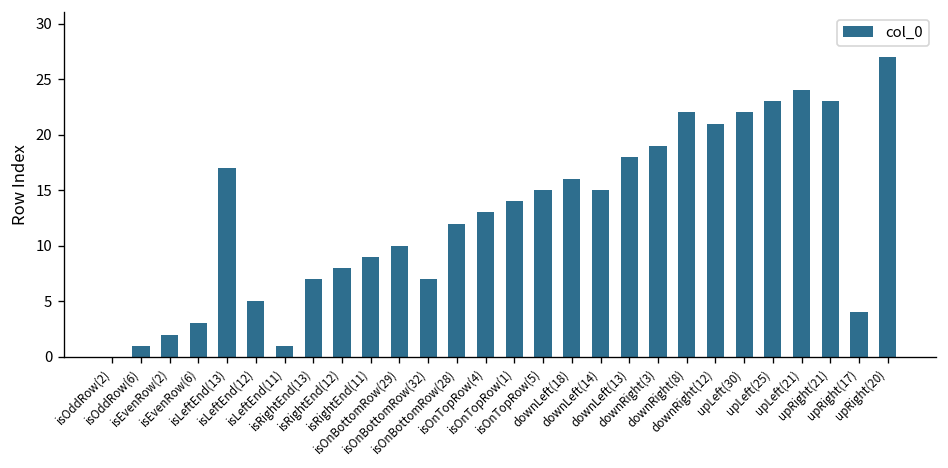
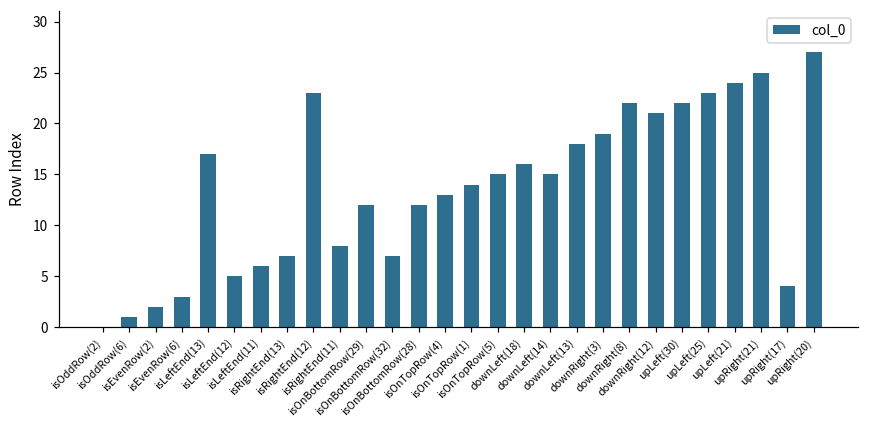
isLeftEnd(11): 1 -> 6
isRightEnd(12): 8 -> 23
isRightEnd(11): 9 -> 8
isOnBottomRow(29): 10 -> 12
upRight(21): 23 -> 25
